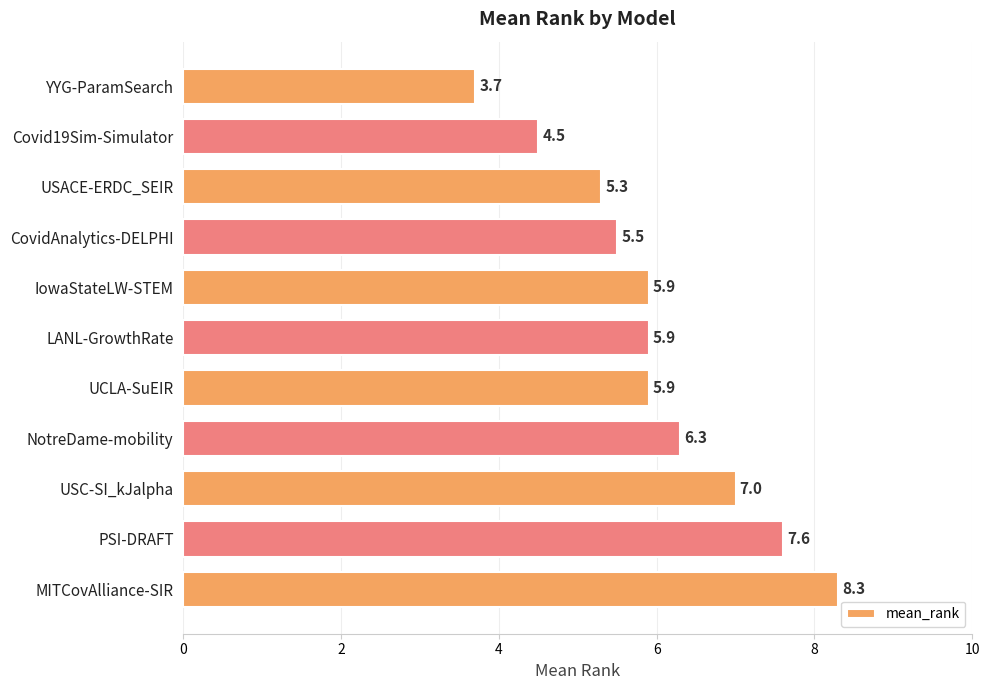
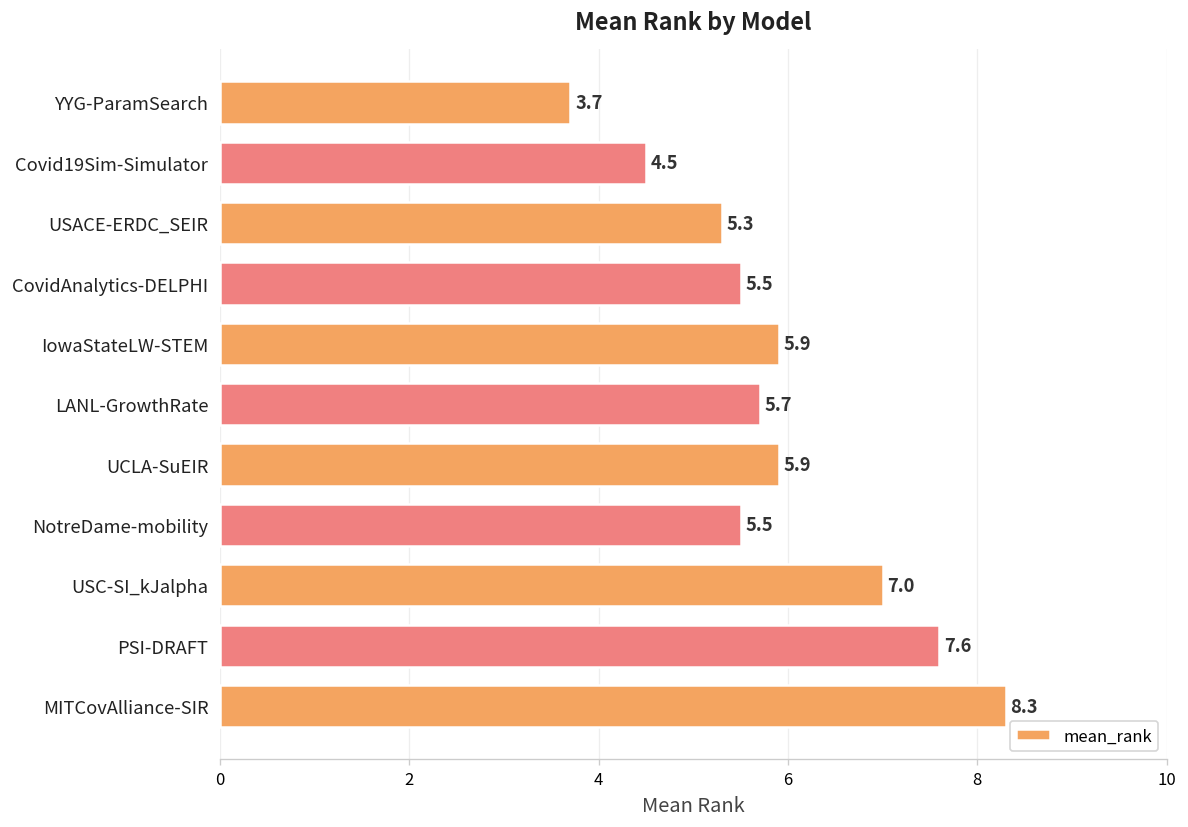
LANL-GrowthRate: 5.9 -> 5.7
NotreDame-mobility: 6.3 -> 5.5
